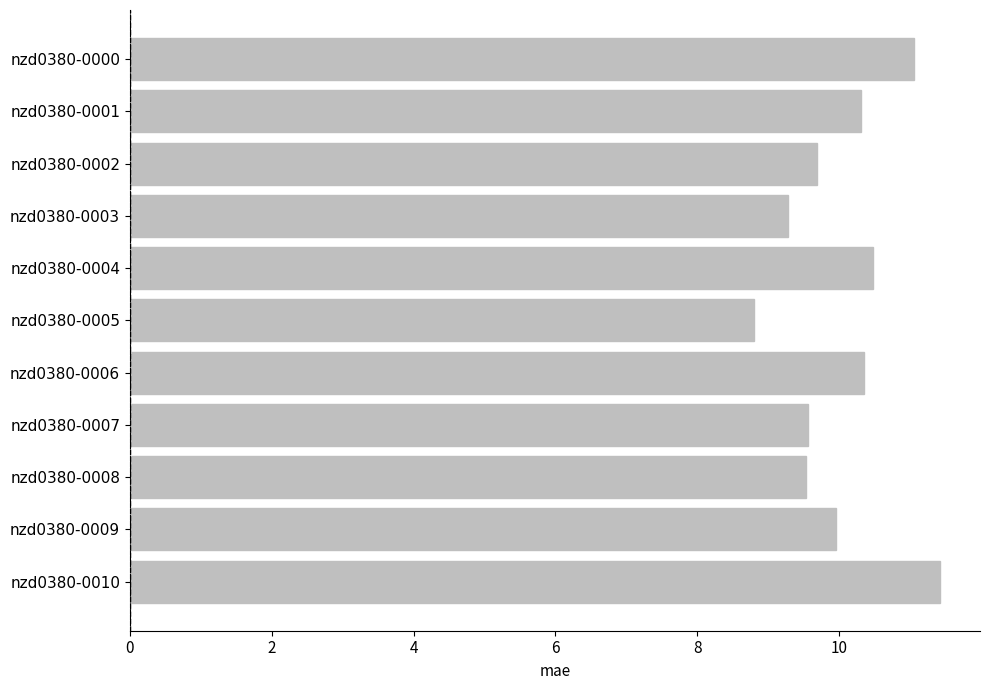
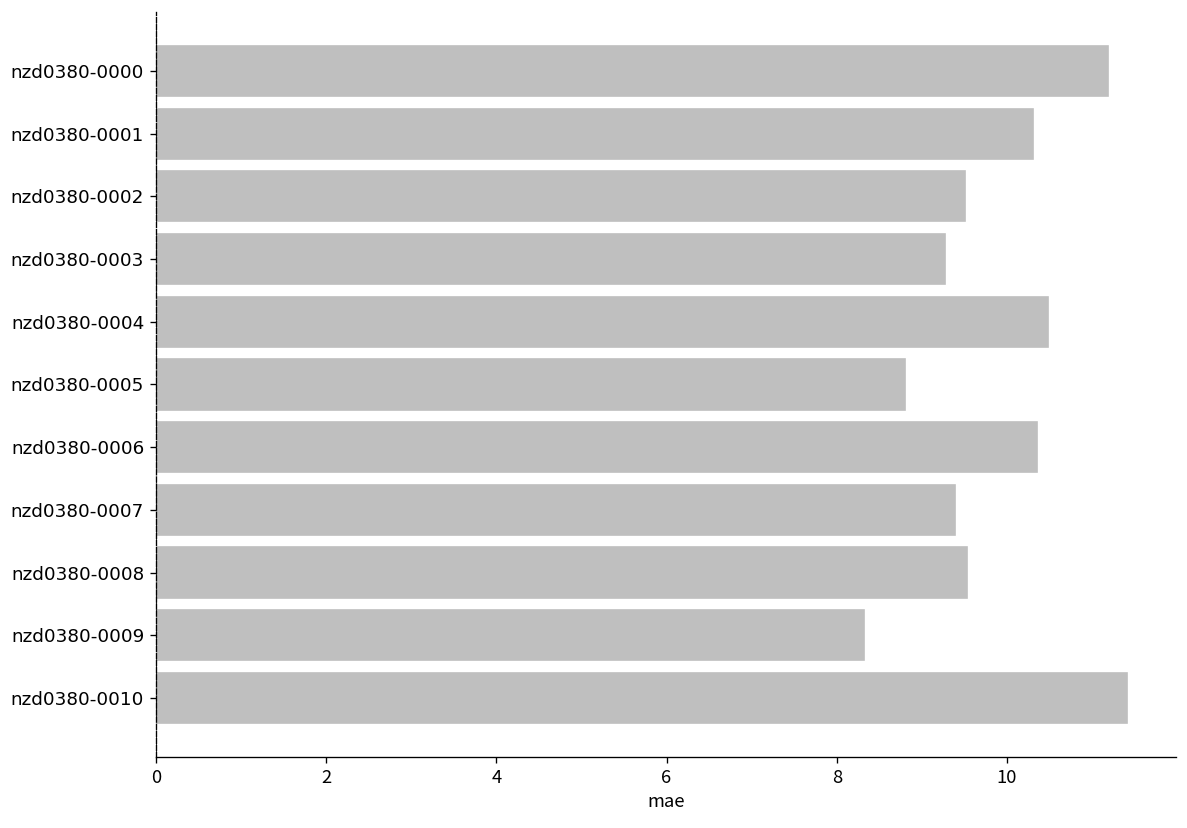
nzd0380-0000: 11.1 -> 11.2
nzd0380-0002: 9.7 -> 9.5
nzd0380-0007: 9.6 -> 9.4
nzd0380-0009: 10.0 -> 8.3
